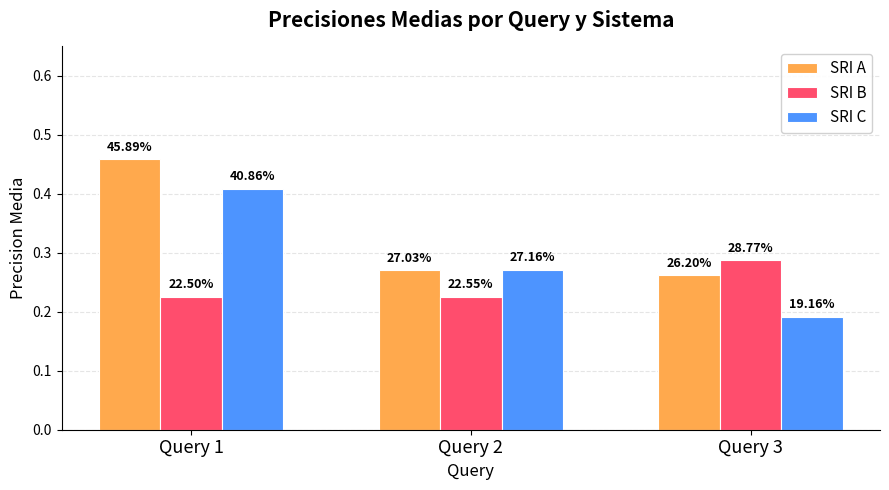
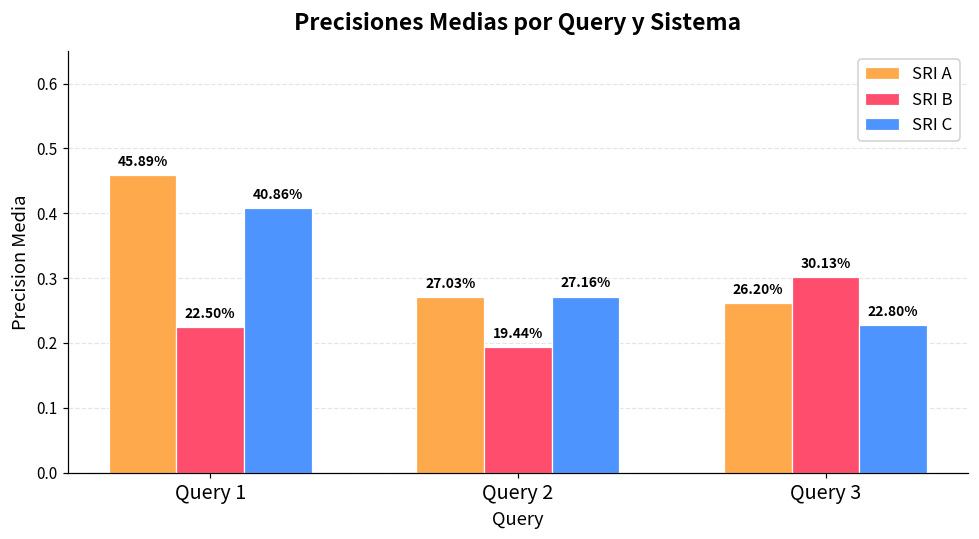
SRI B, Query 2: 22.55% -> 19.44%
SRI B, Query 3: 28.77% -> 30.13%
SRI C, Query 3: 19.16% -> 22.80%
